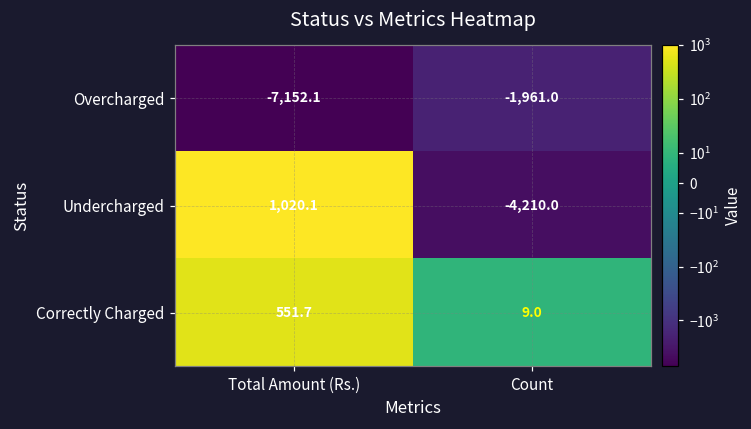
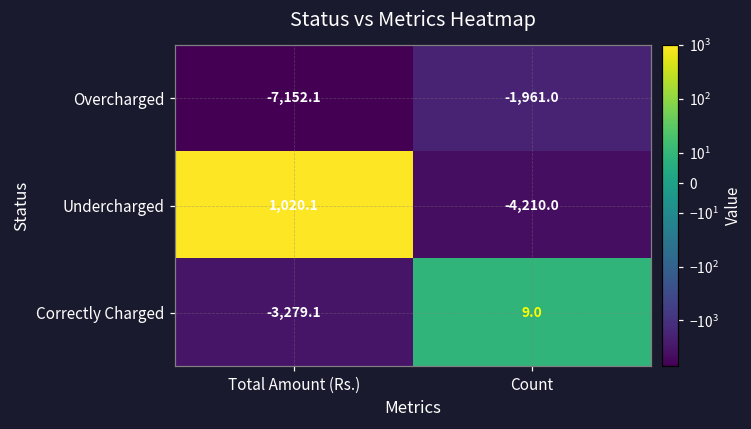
Correctly Charged, Total Amount (Rs.): 551.7 -> -3,279.1
